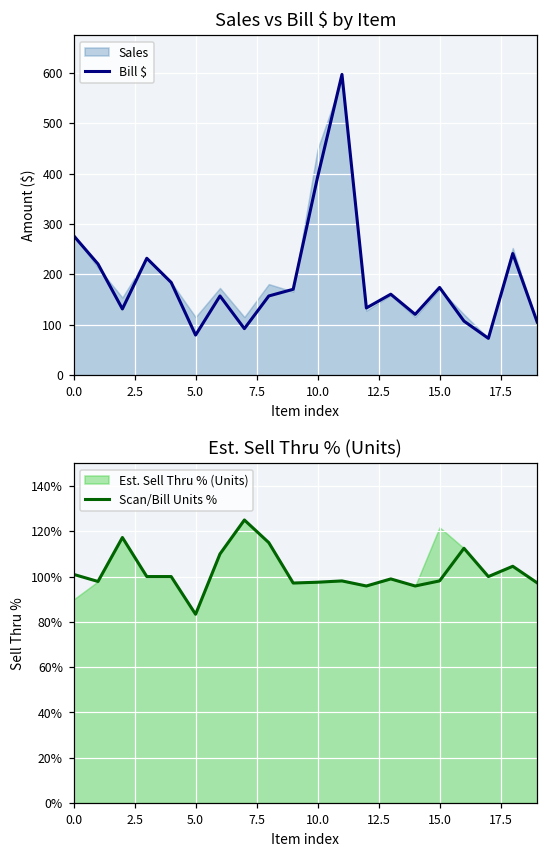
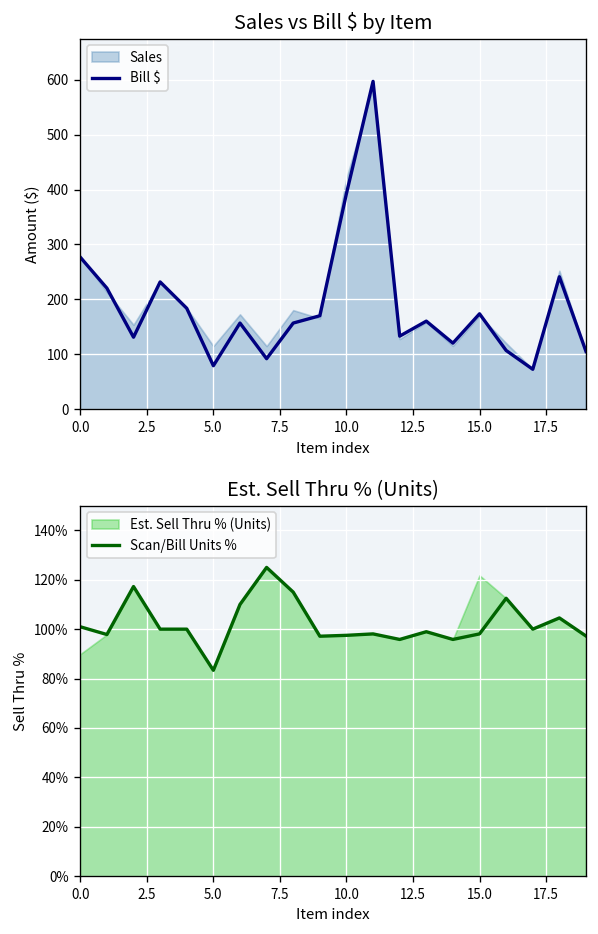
Sales vs Bill $ by Item, Sales, 10.0: 450 -> 420
